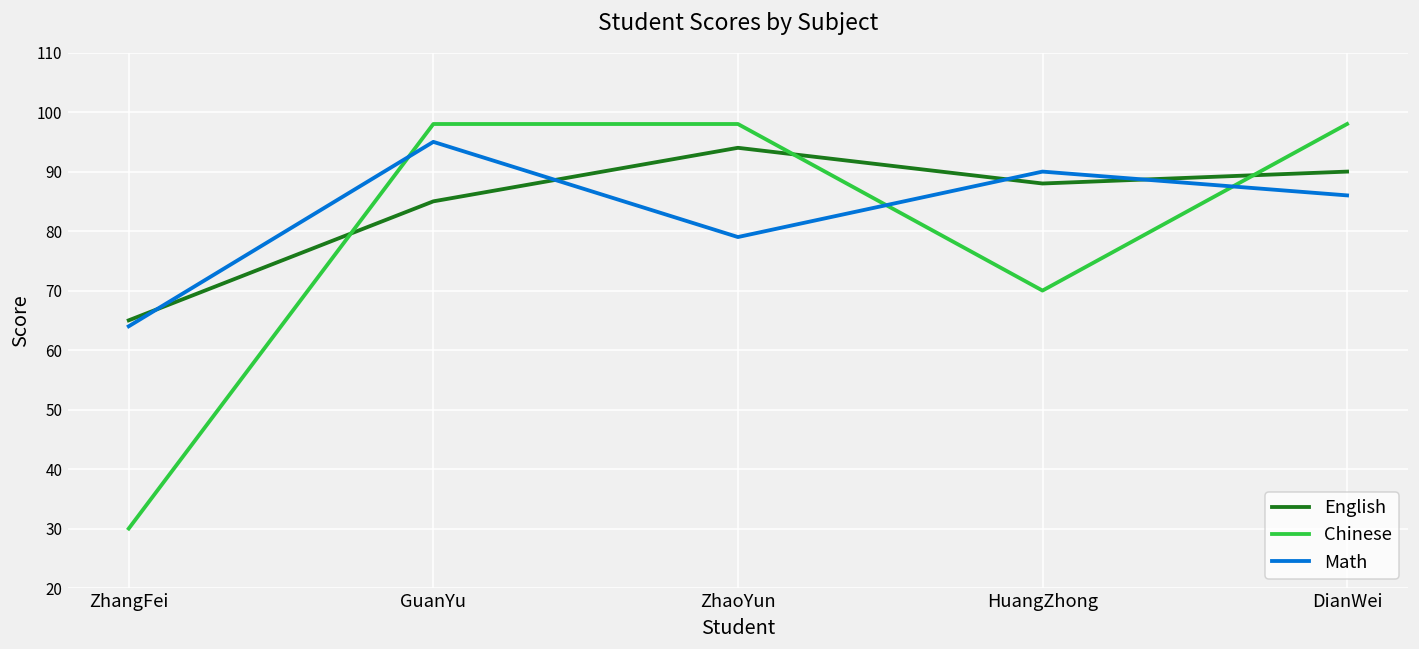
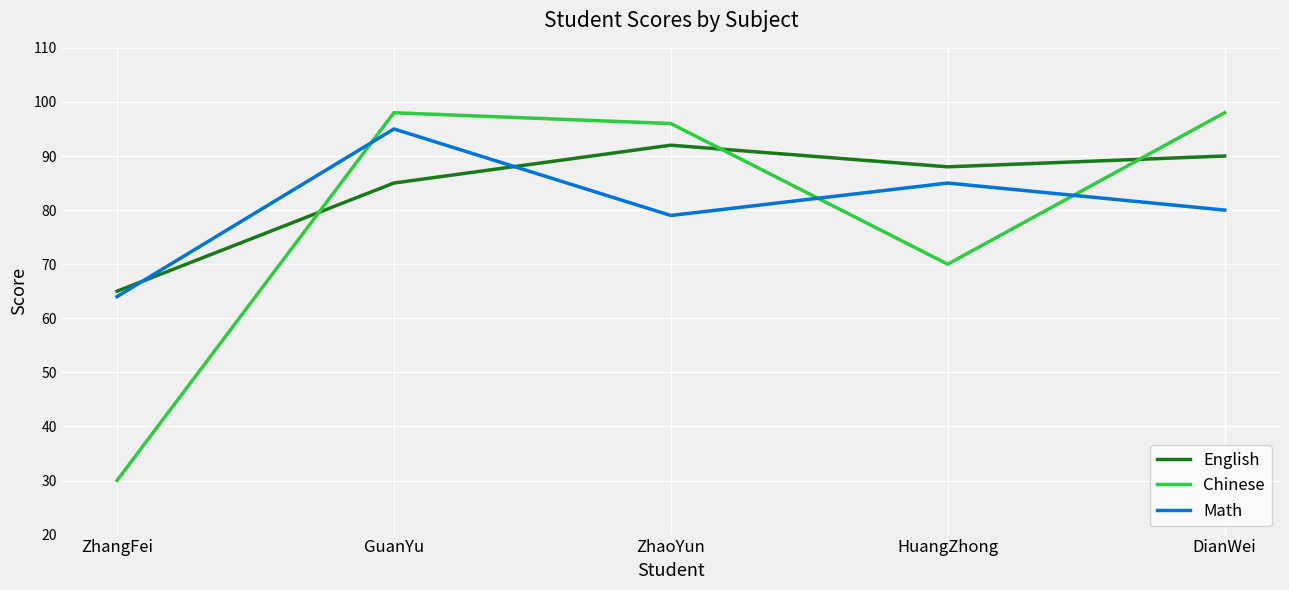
English, ZhaoYun: 94 -> 92
Chinese, ZhaoYun: 98 -> 96
Math, HuangZhong: 90 -> 85
Math, DianWei: 86 -> 80
